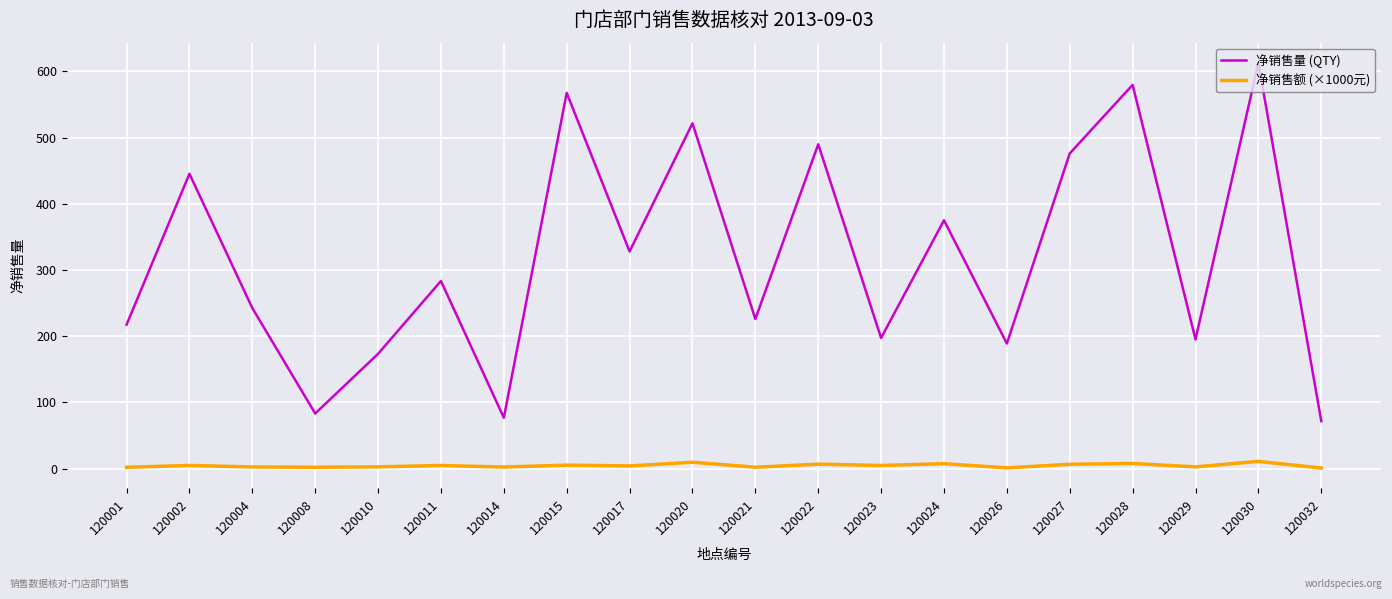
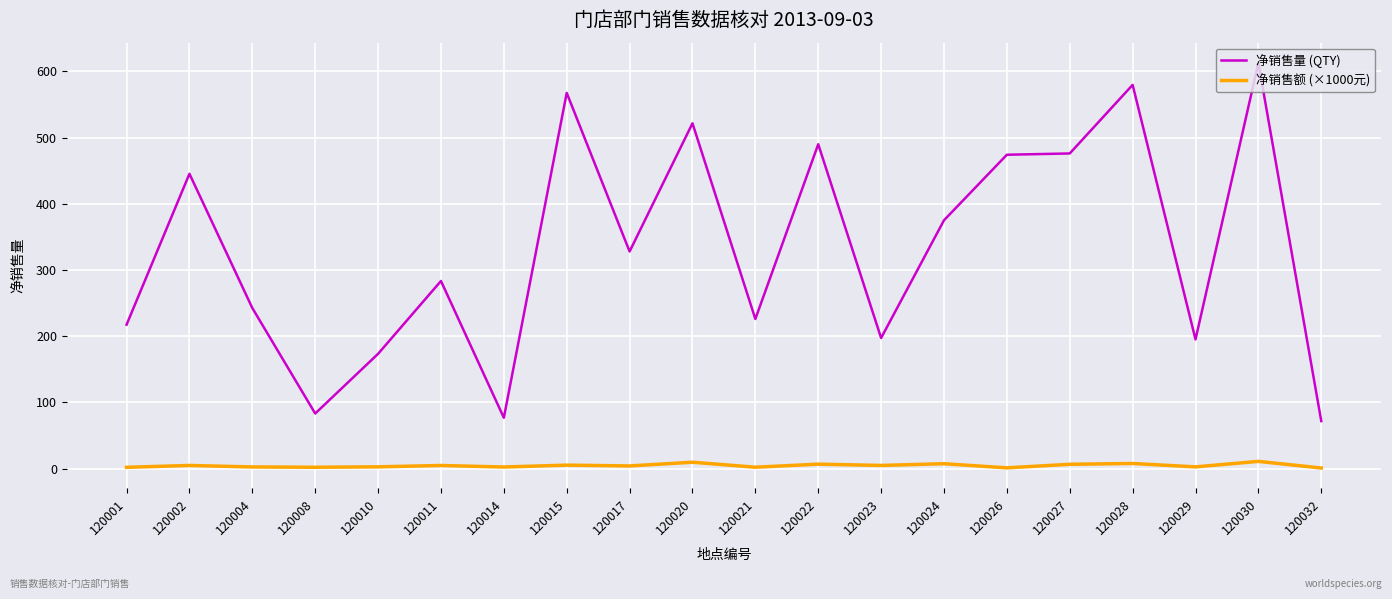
净销售量 (QTY), 120026: 190 -> 470
